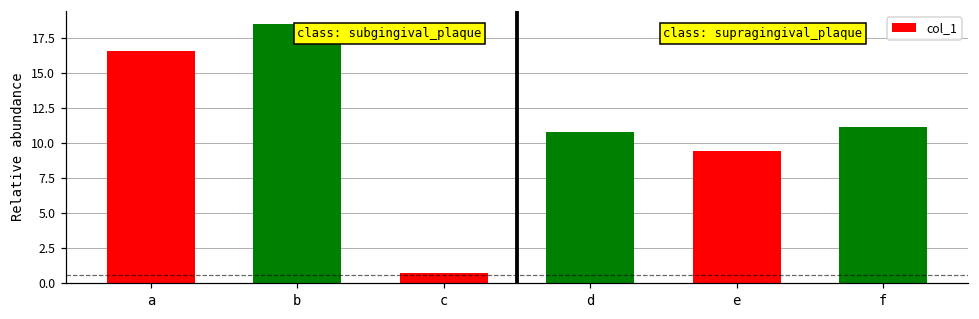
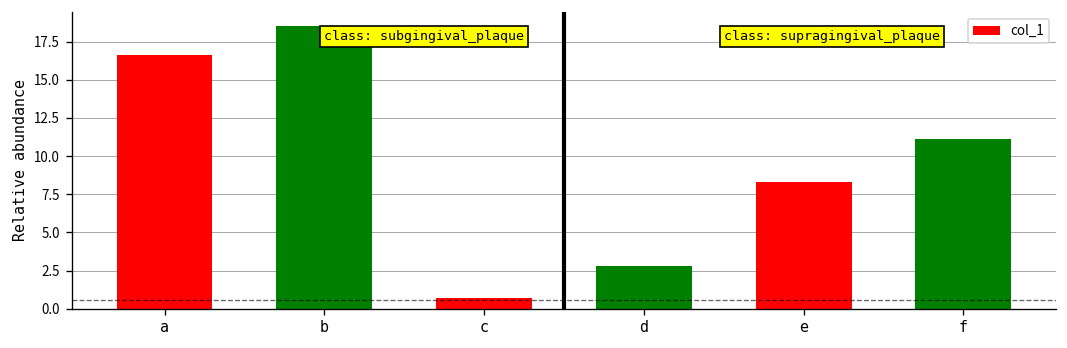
d: 10.8 -> 2.8
e: 9.4 -> 8.3
